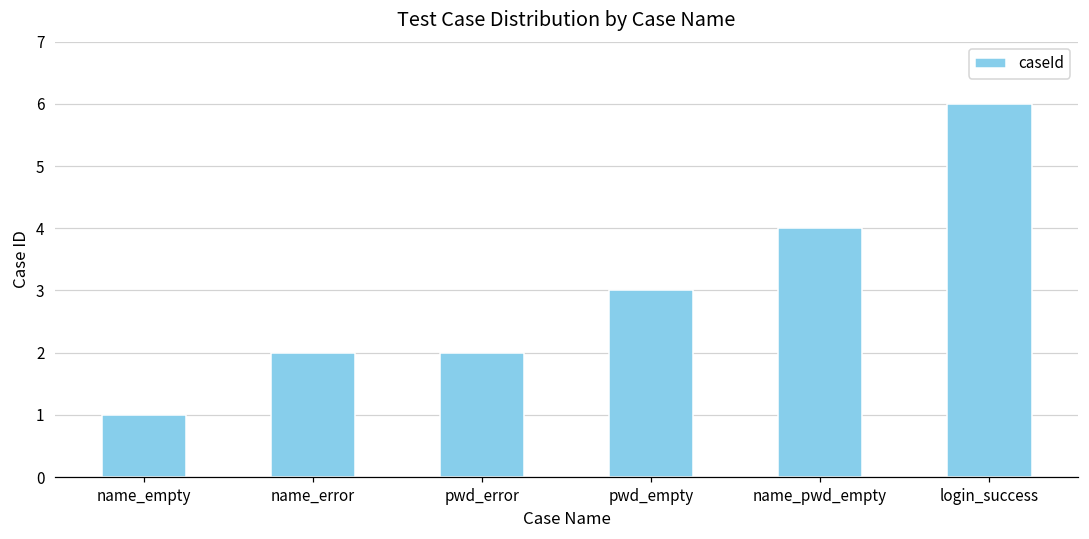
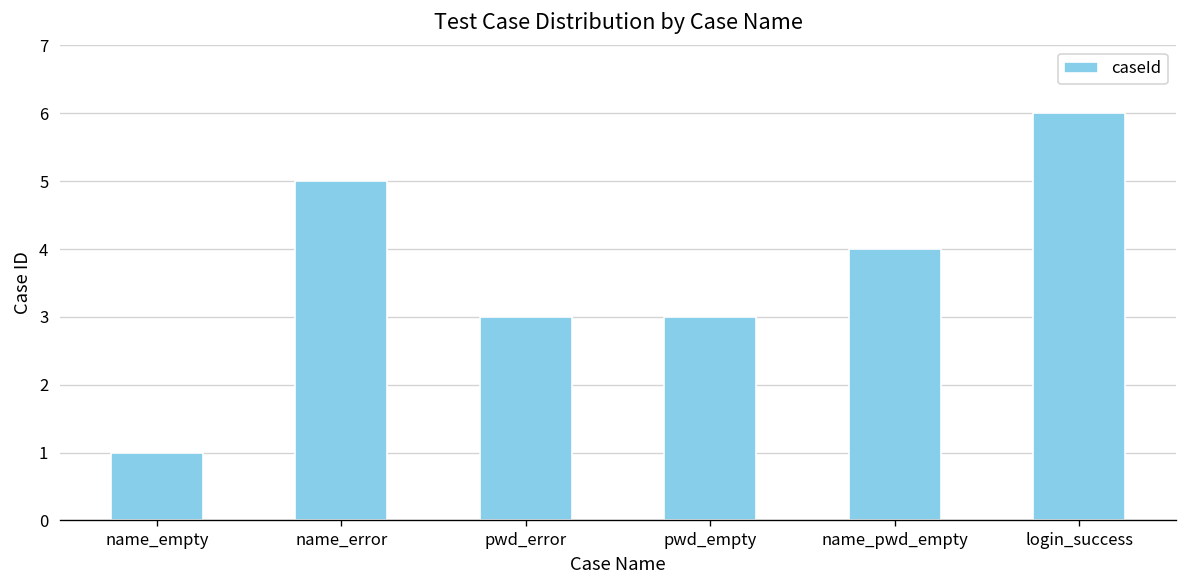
name_error: 2 -> 5
pwd_error: 2 -> 3
